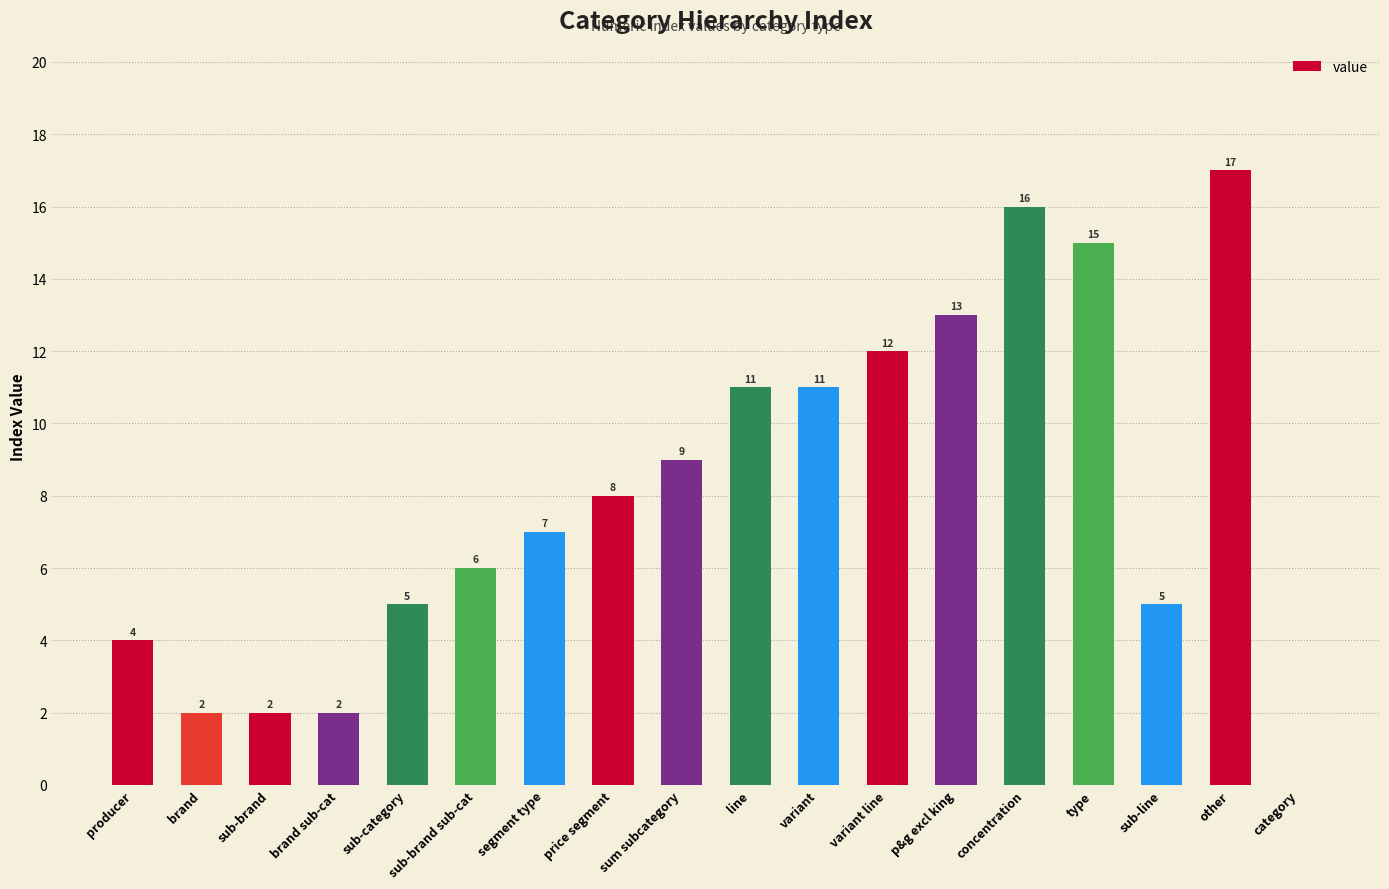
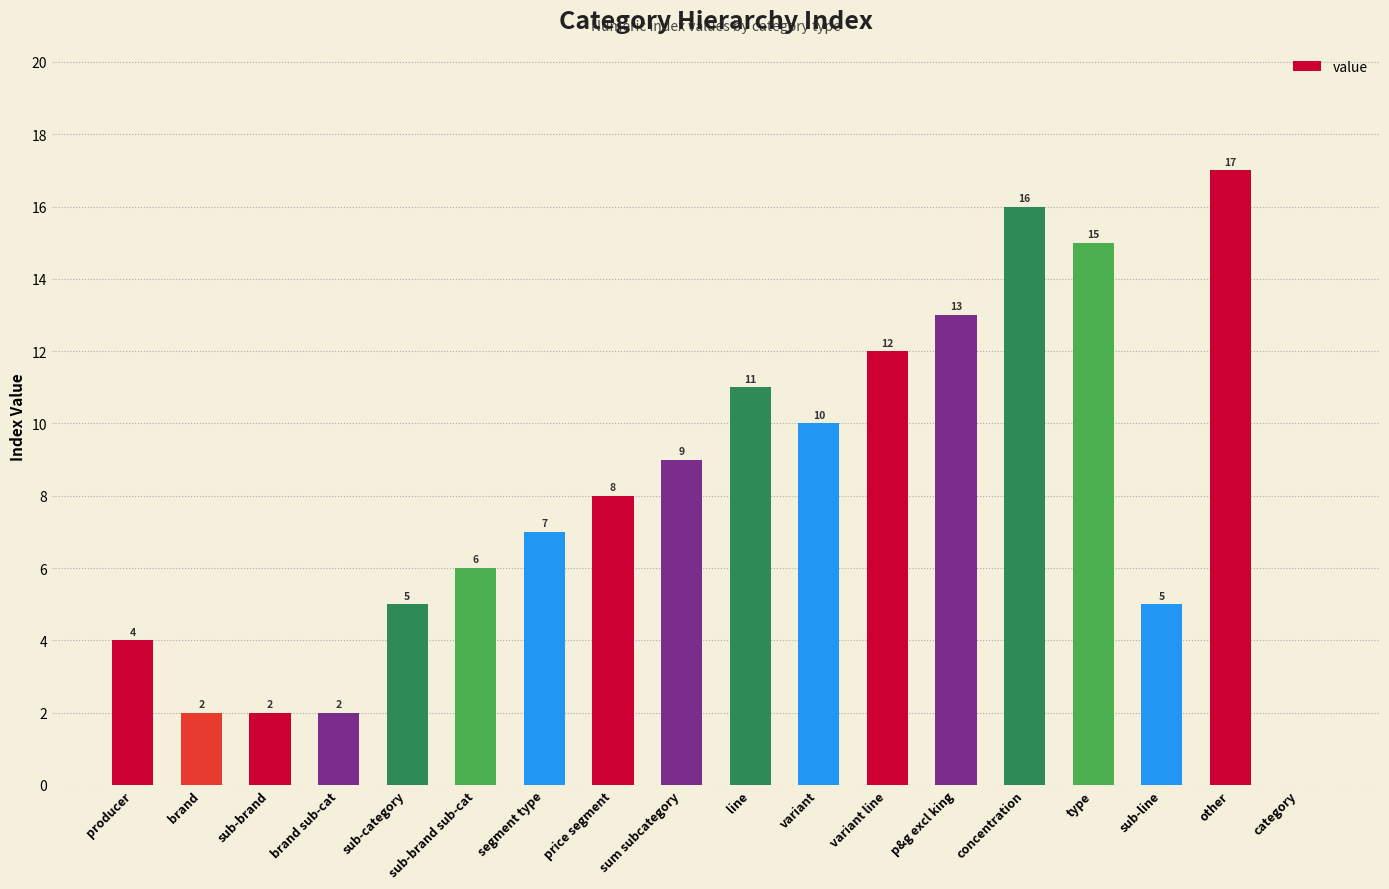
variant: 11 -> 10
